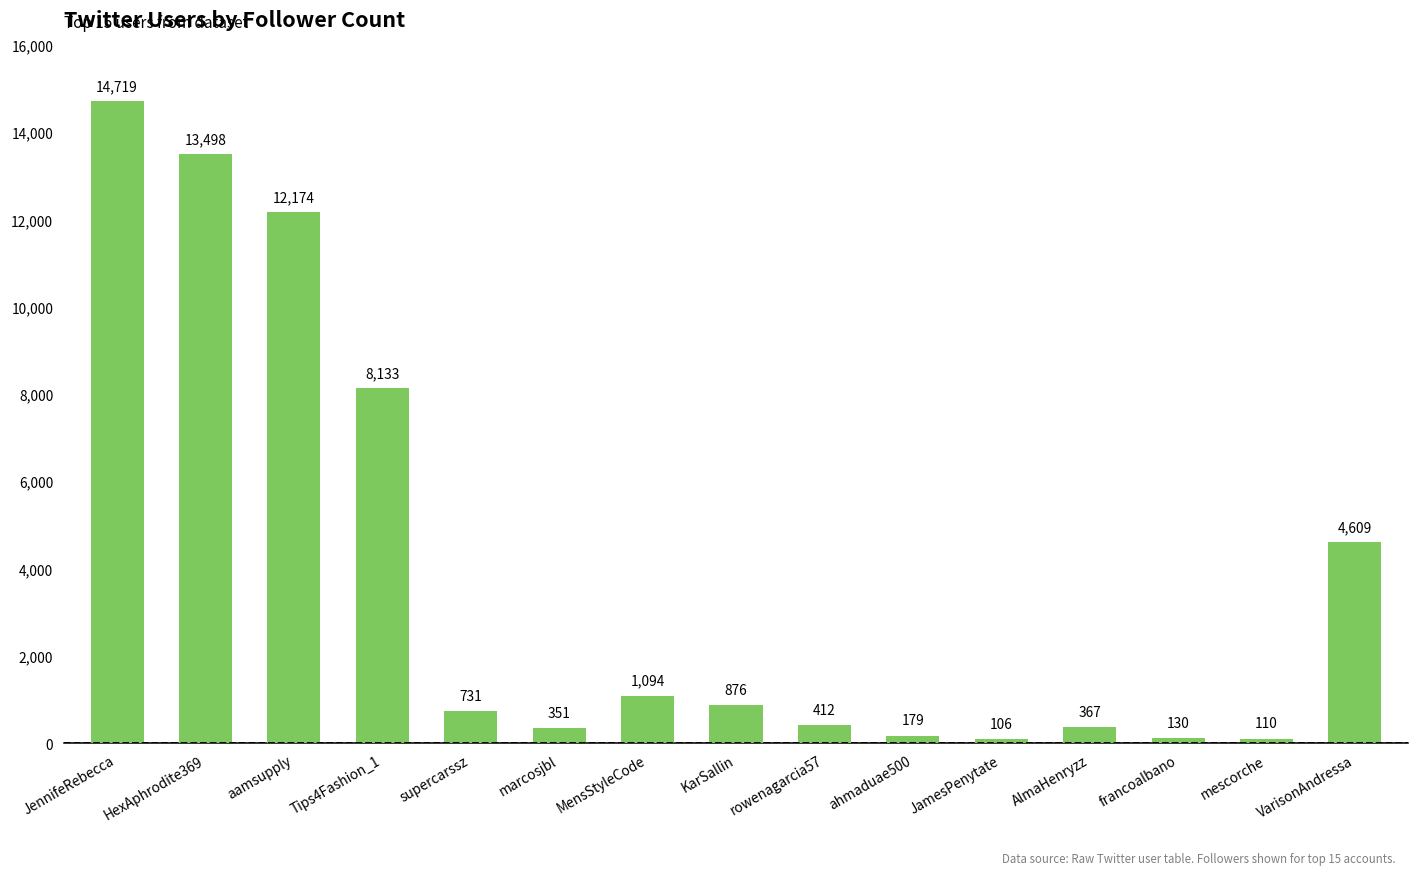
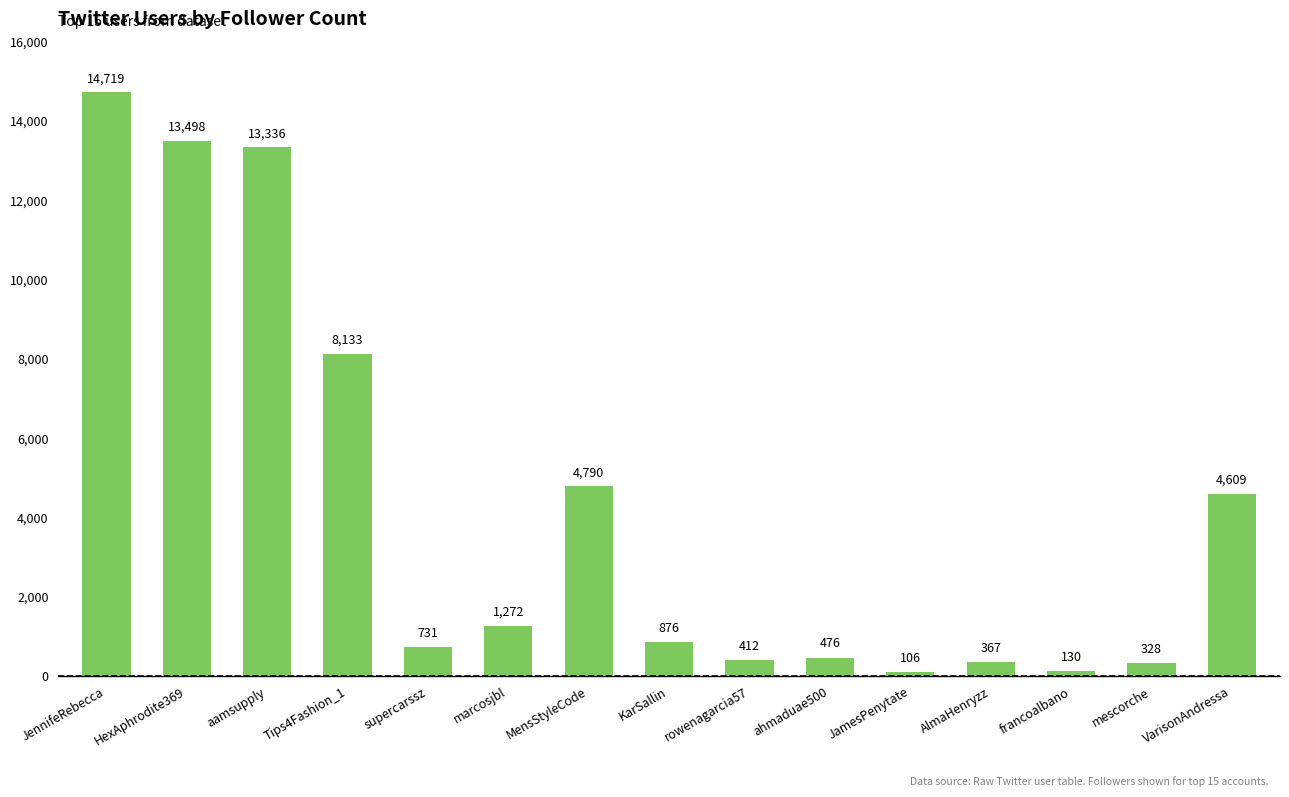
aamsupply: 12,174 -> 13,336
marcosjbl: 351 -> 1,272
MensStyleCode: 1,094 -> 4,790
ahmaduae500: 179 -> 476
mescorche: 110 -> 328
